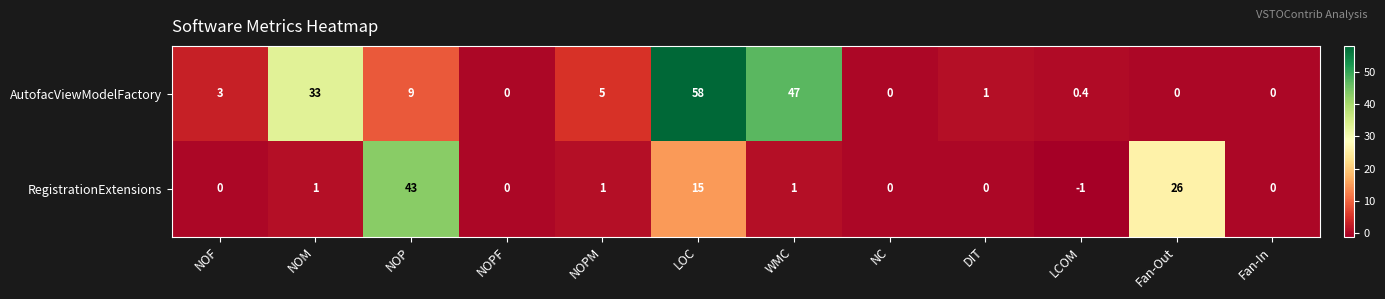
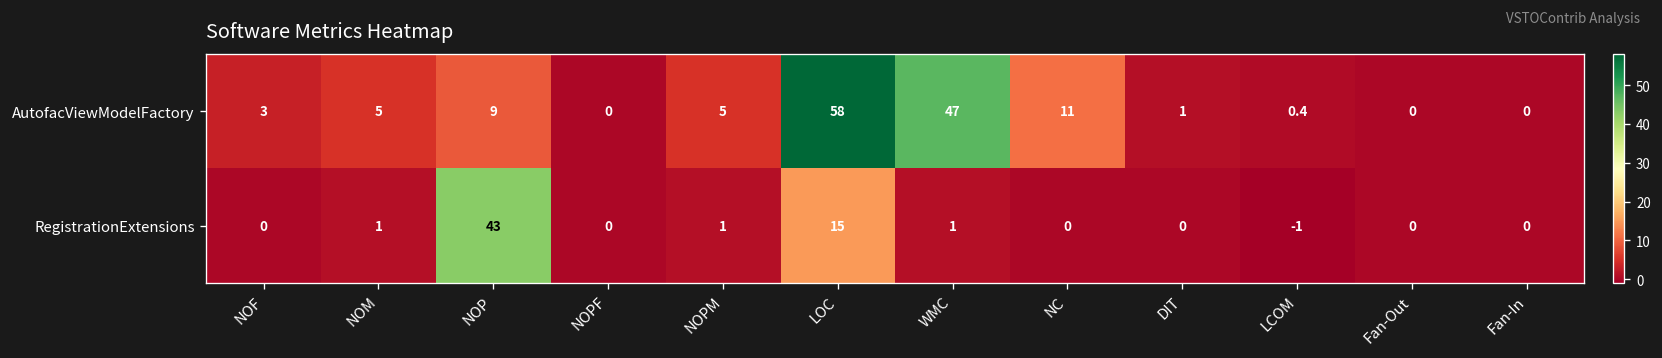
AutofacViewModelFactory, NOM: 33 -> 5
AutofacViewModelFactory, NC: 0 -> 11
RegistrationExtensions, Fan-Out: 26 -> 0
